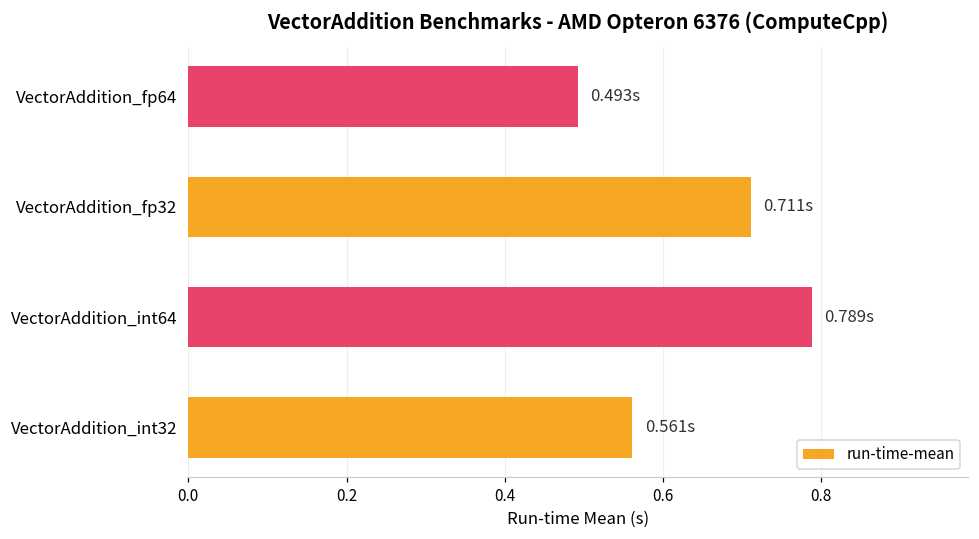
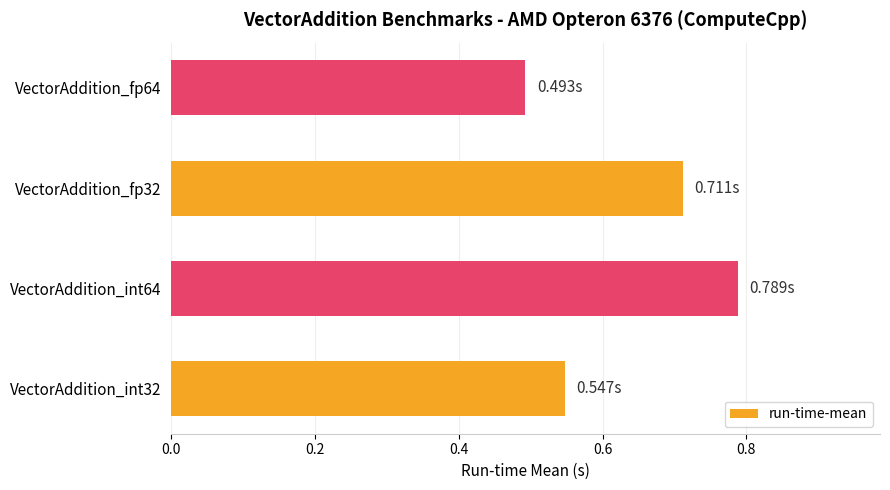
VectorAddition_int32: 0.561s -> 0.547s
